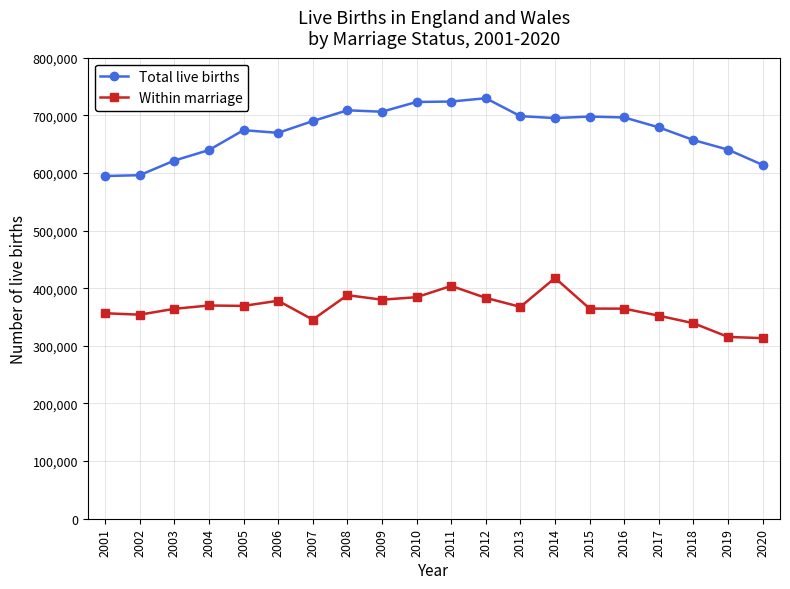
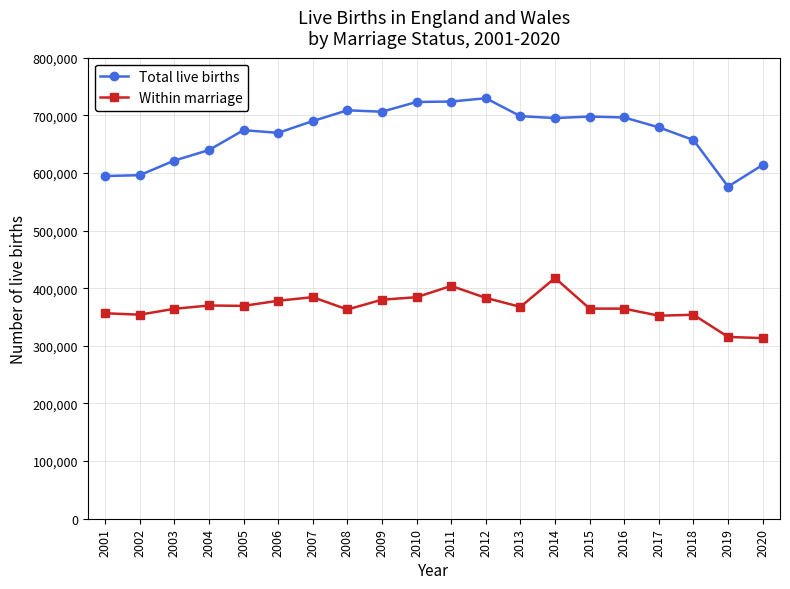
Within marriage, 2007: 350,000 -> 380,000
Within marriage, 2008: 390,000 -> 360,000
Within marriage, 2018: 340,000 -> 350,000
Total live births, 2019: 640,000 -> 580,000
